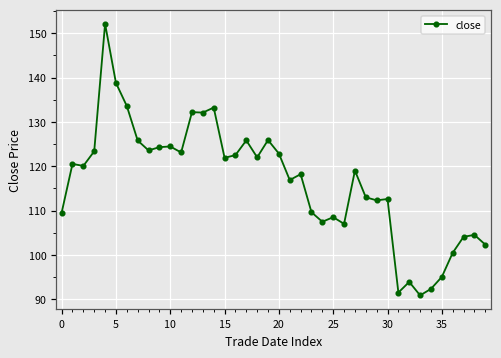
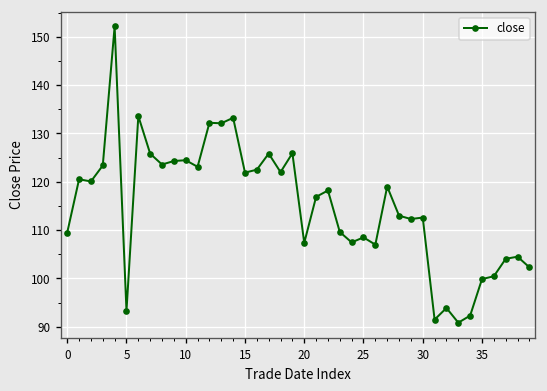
5: 139 -> 93
20: 123 -> 107
35: 95 -> 100
